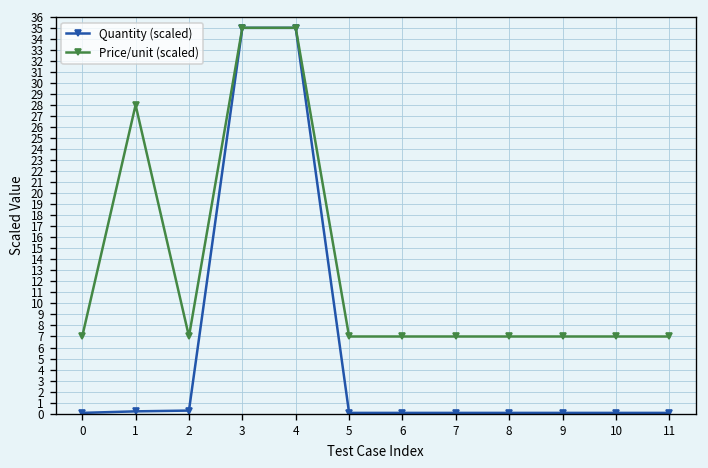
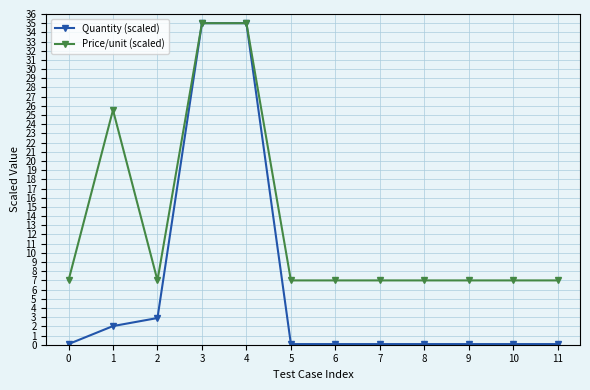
Quantity (scaled), 1: 0 -> 2
Price/unit (scaled), 1: 28 -> 26
Quantity (scaled), 2: 0 -> 3
